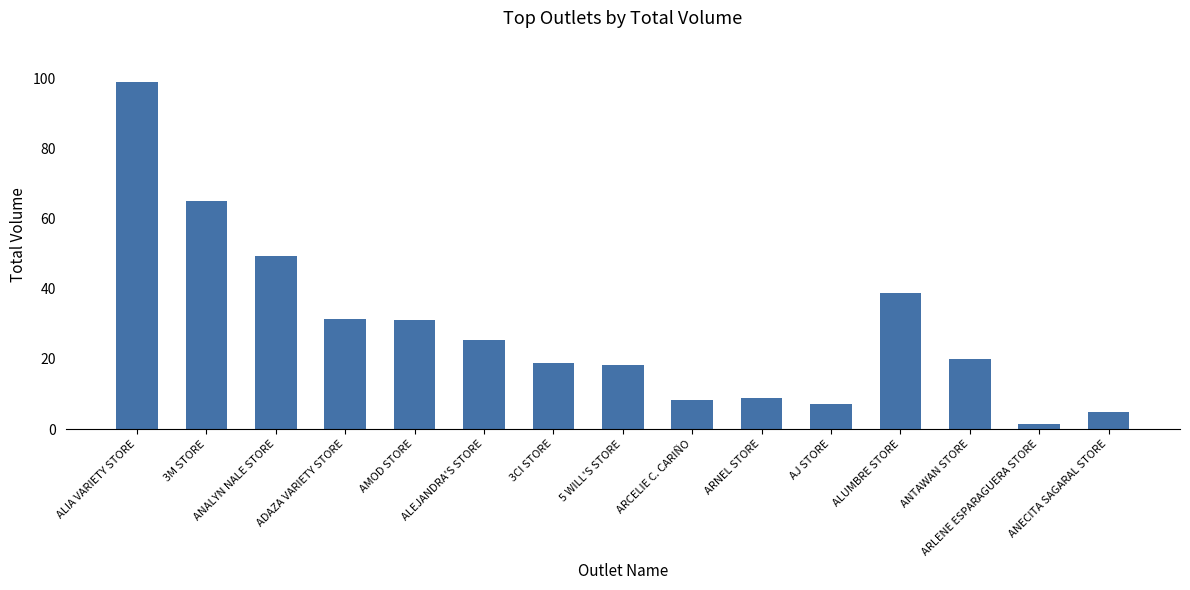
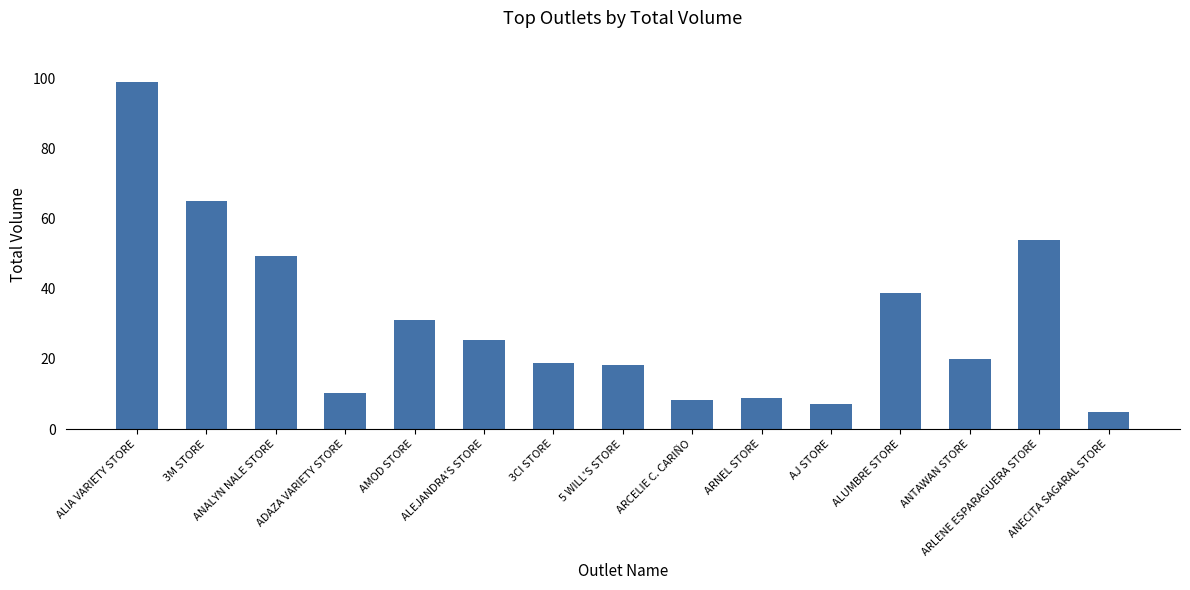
ADAZA VARIETY STORE: 31 -> 10
ARLENE ESPARAGUERA STORE: 2 -> 54
